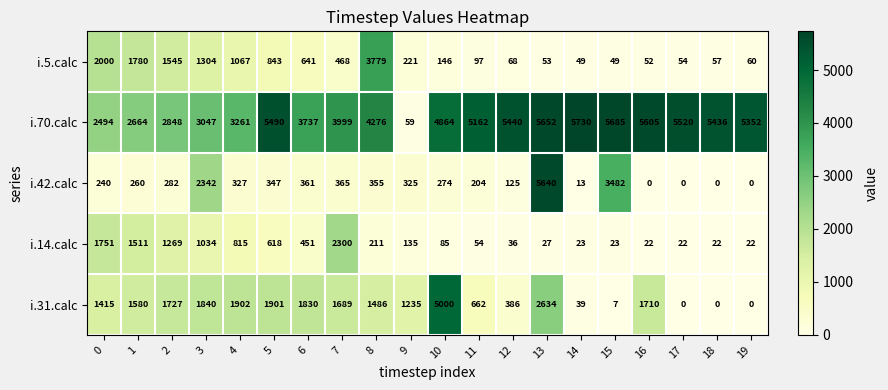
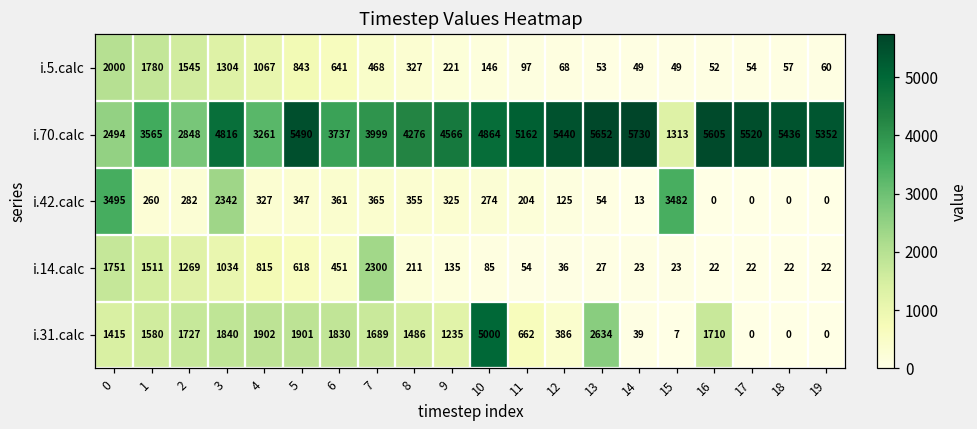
i.5.calc, 8: 3779 -> 327
i.70.calc, 1: 2664 -> 3565
i.70.calc, 3: 3047 -> 4816
i.70.calc, 9: 59 -> 4566
i.70.calc, 15: 5685 -> 1313
i.42.calc, 0: 240 -> 3495
i.42.calc, 13: 5640 -> 54
